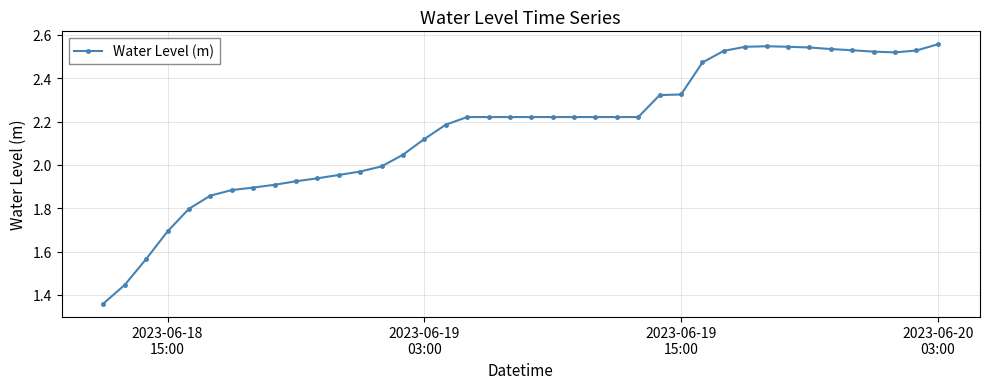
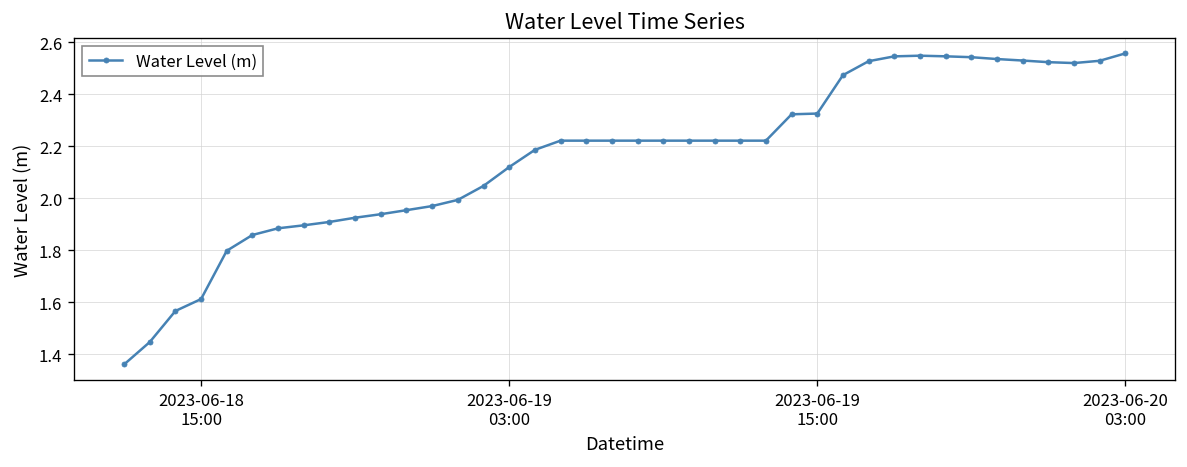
2023-06-18 15:00: 1.69 -> 1.61
